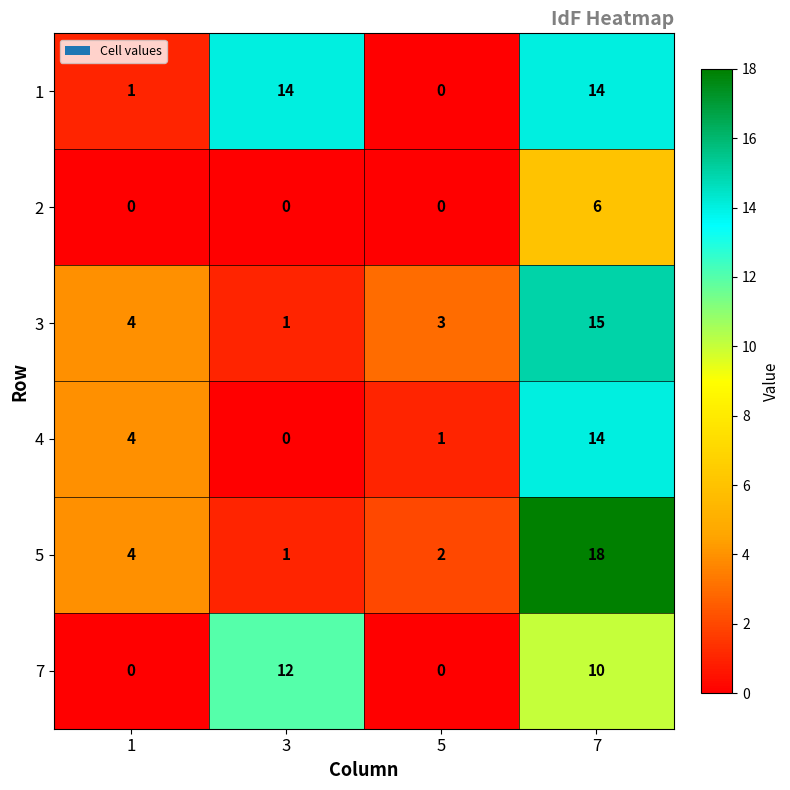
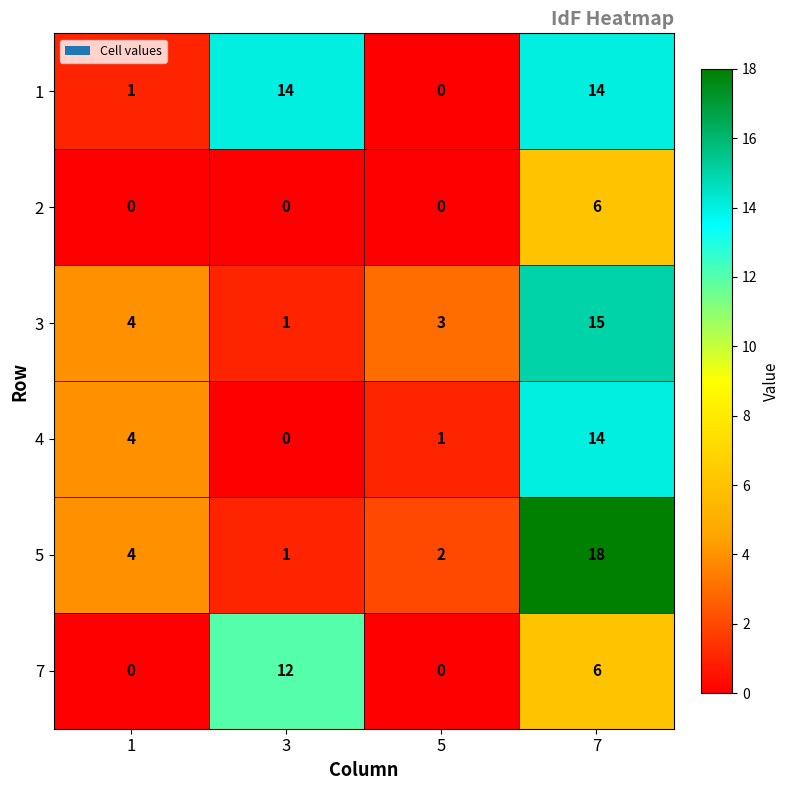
7, 7: 10 -> 6
